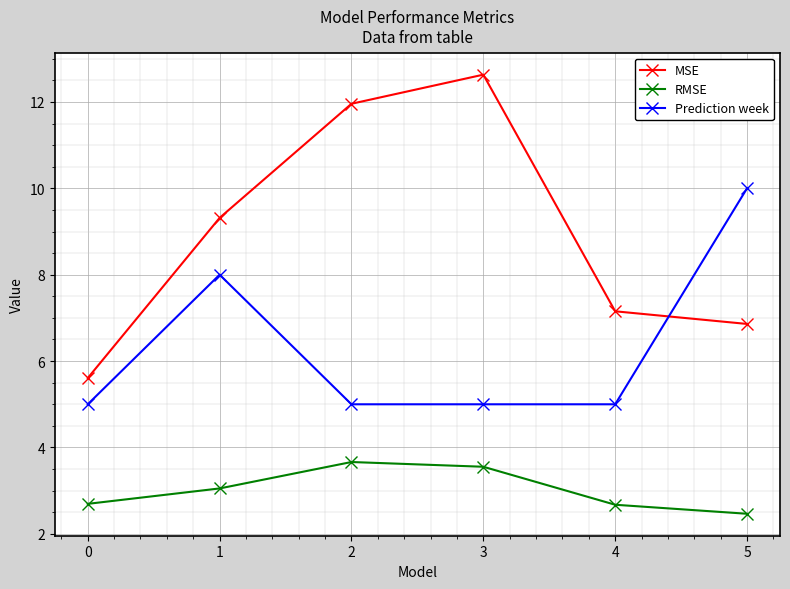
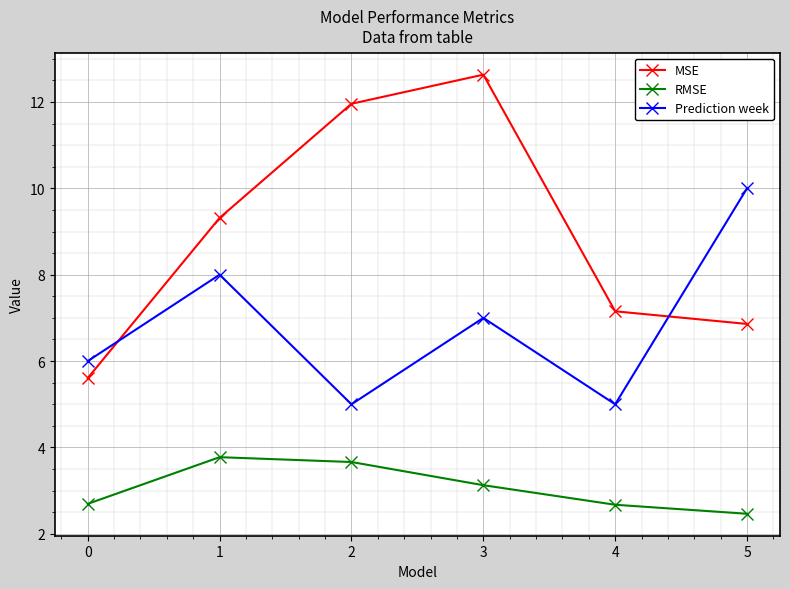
Prediction week, 0: 5 -> 6
RMSE, 1: 3.1 -> 3.8
RMSE, 3: 3.6 -> 3.1
Prediction week, 3: 5 -> 7
